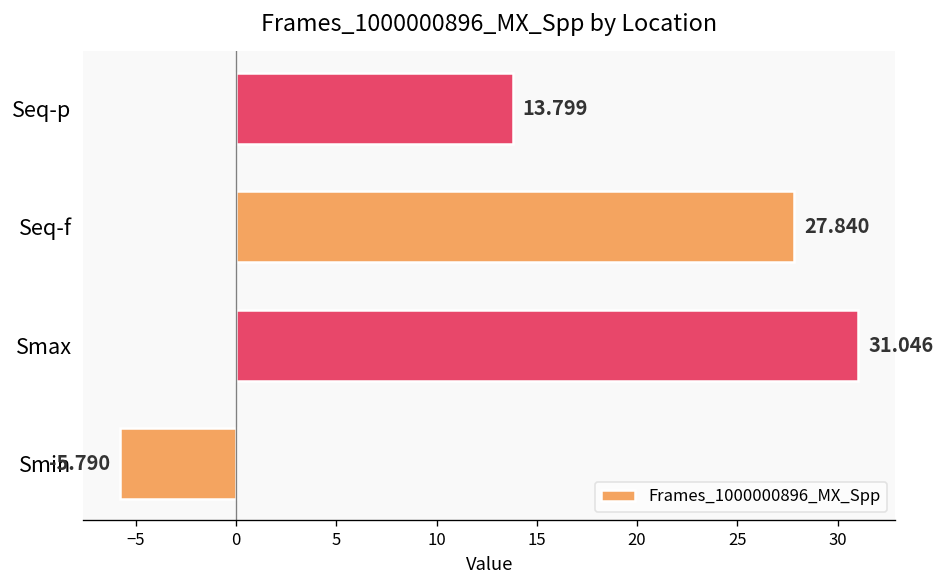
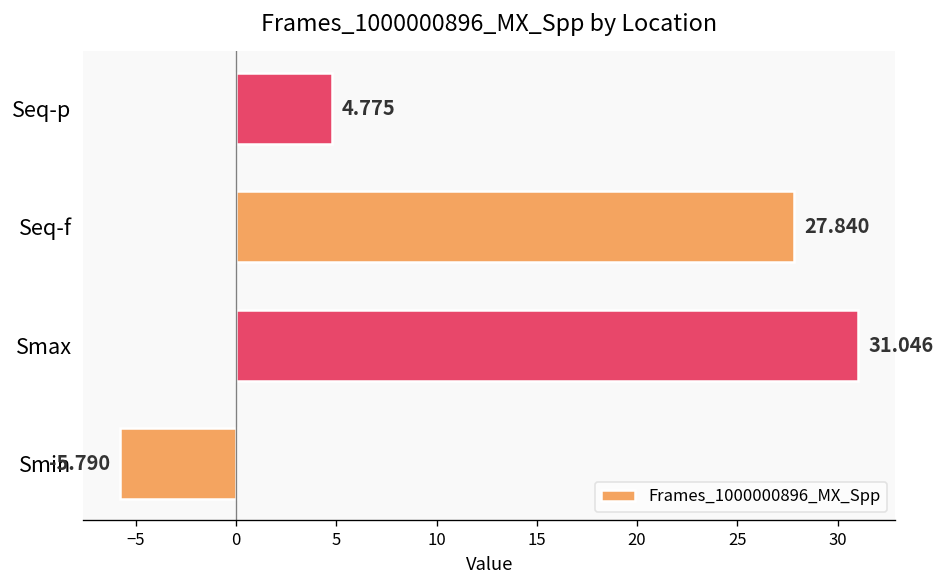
Seq-p: 13.799 -> 4.775
